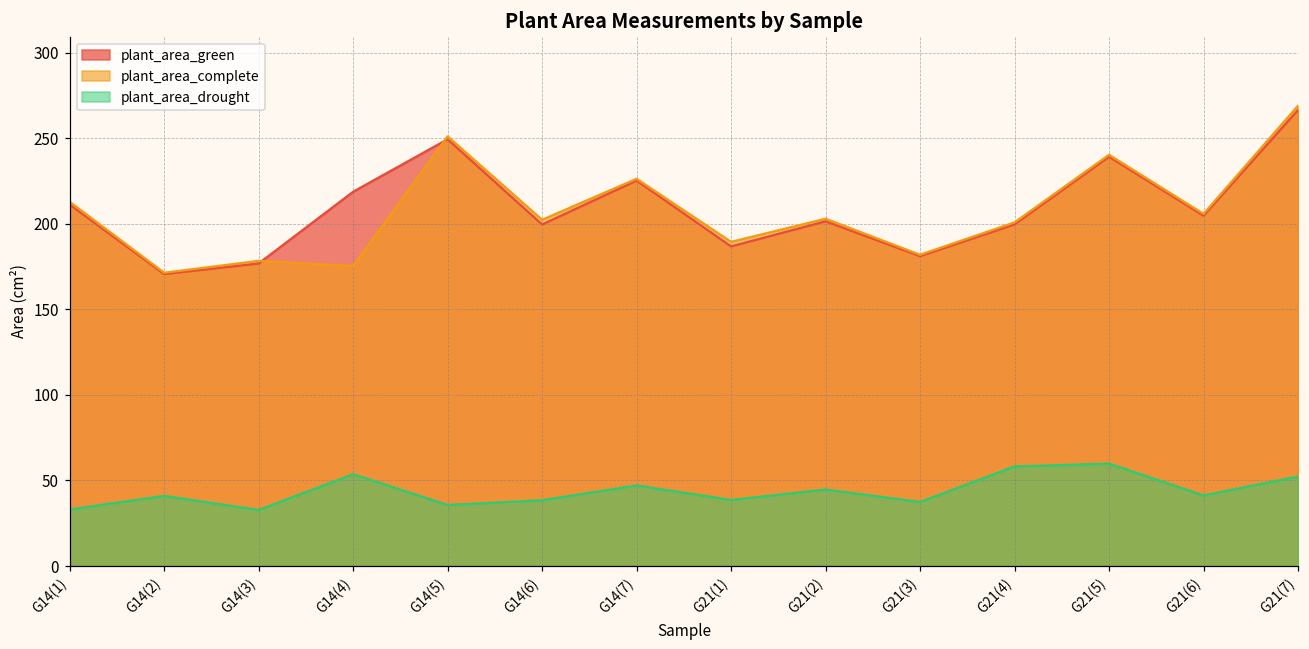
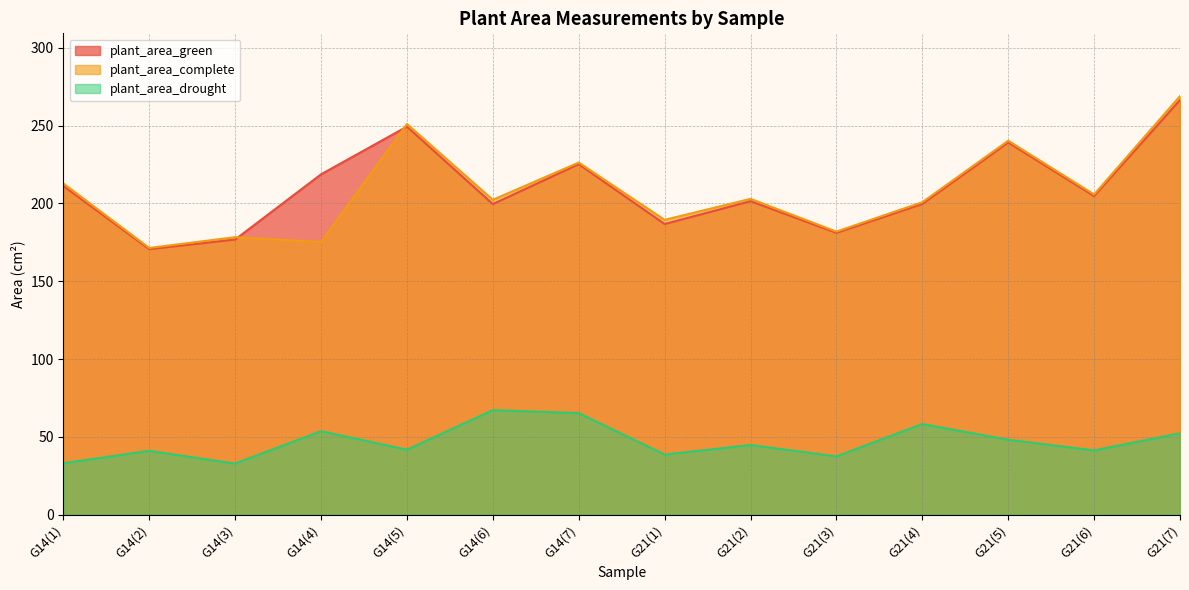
plant_area_drought, G14(5): 36 -> 42
plant_area_drought, G14(6): 38 -> 67
plant_area_drought, G14(7): 47 -> 65
plant_area_drought, G21(5): 60 -> 48
